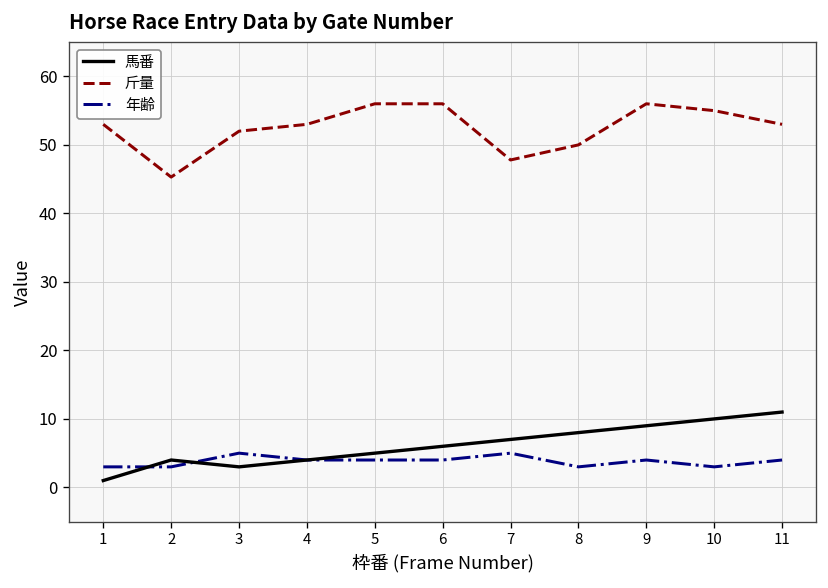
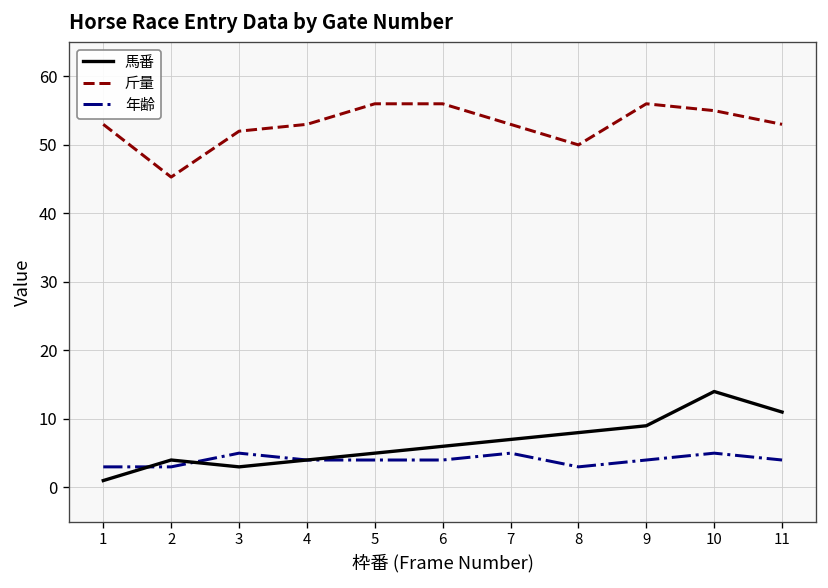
斤量, 7: 48 -> 53
馬番, 10: 10 -> 14
年齢, 10: 3 -> 5
